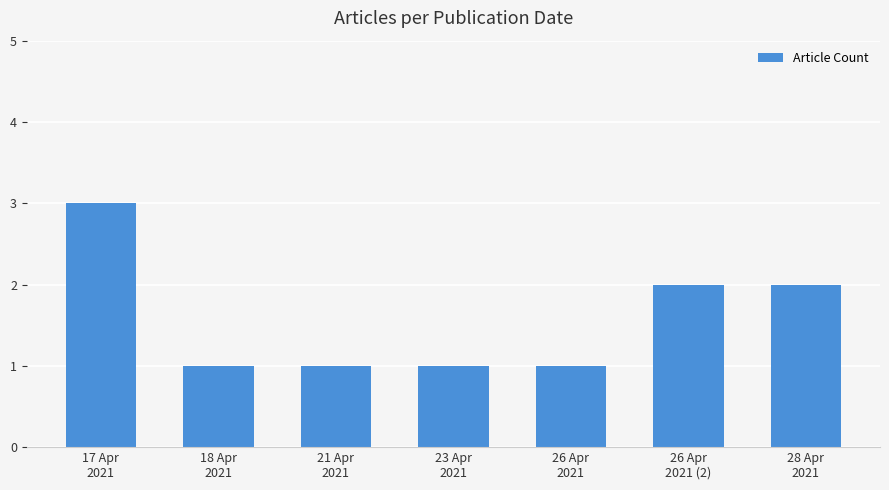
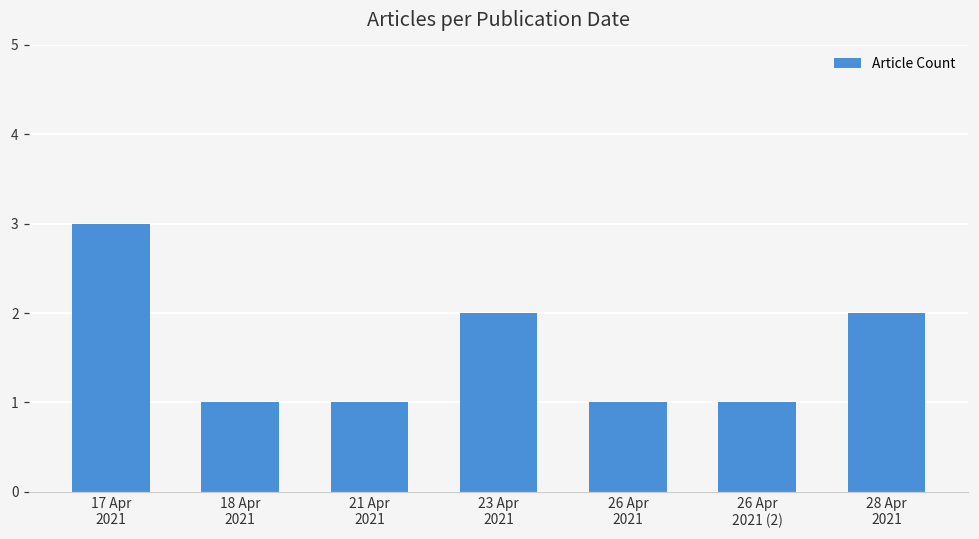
23 Apr 2021: 1 -> 2
26 Apr 2021 (2): 2 -> 1
